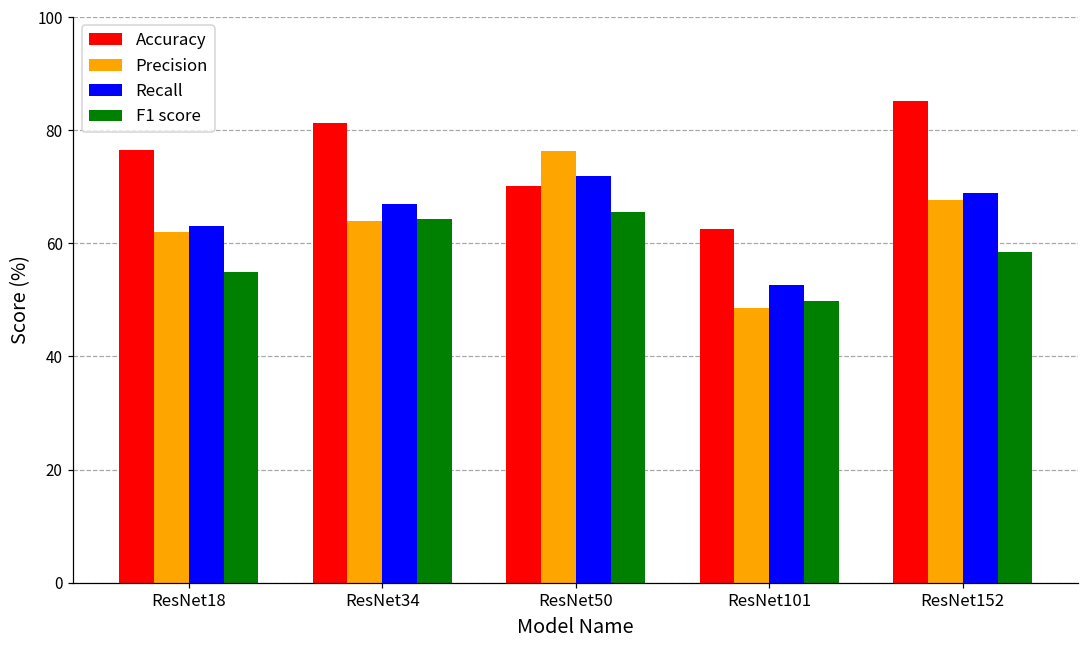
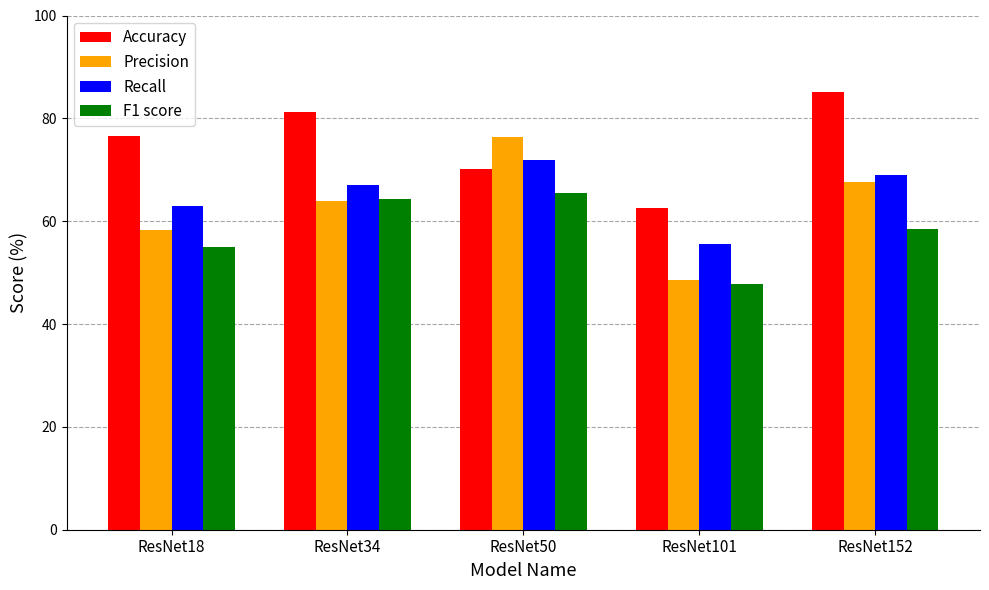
Precision, ResNet18: 62 -> 58
Recall, ResNet101: 53 -> 56
F1 score, ResNet101: 50 -> 48
